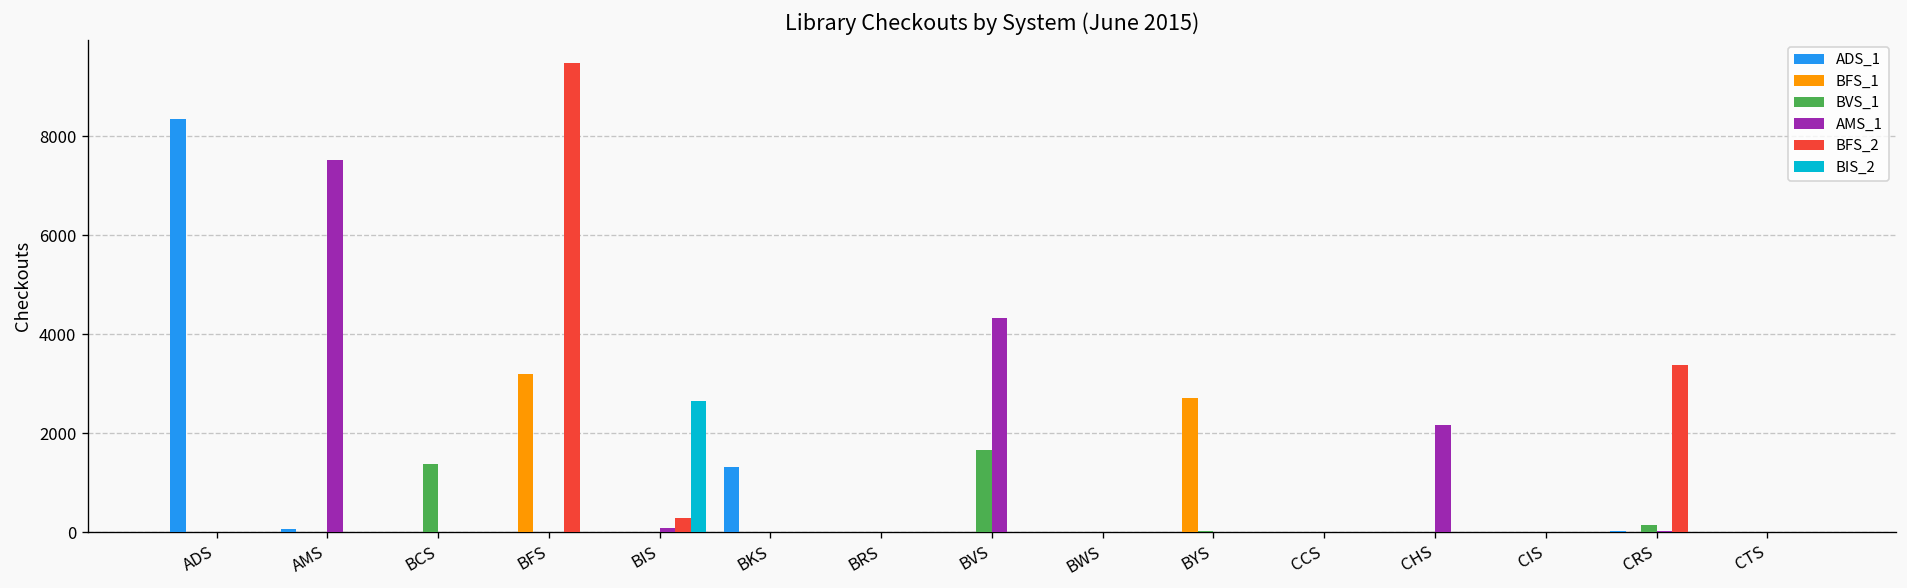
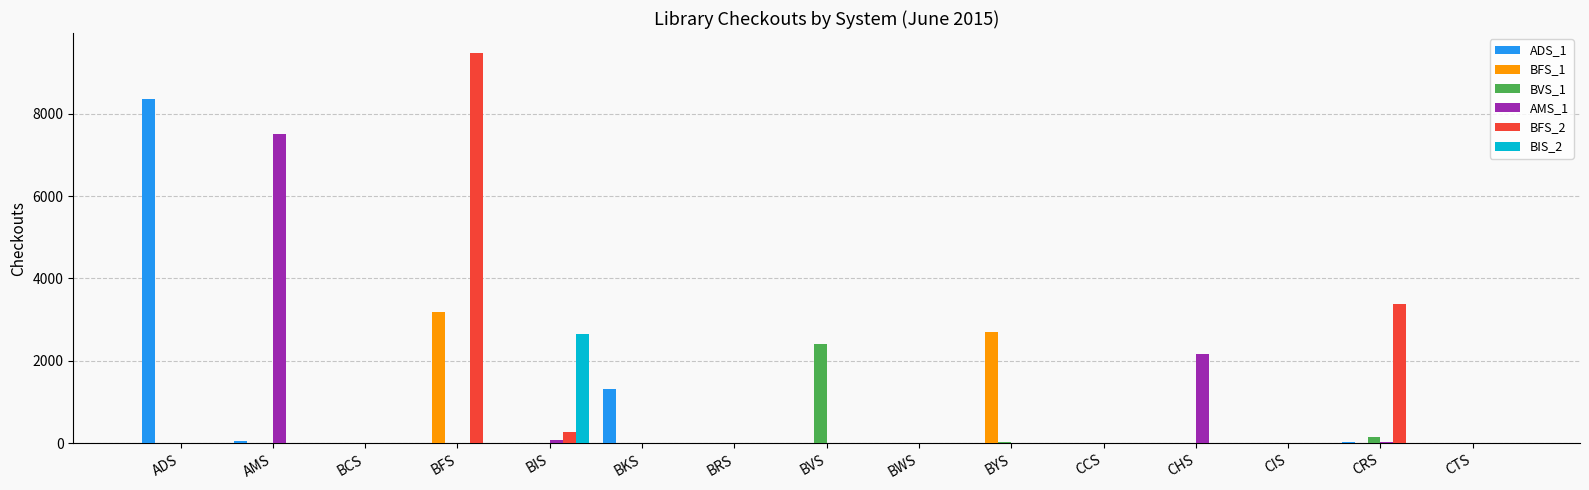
BVS_1, BCS: 1400 -> 0
BVS_1, BVS: 1700 -> 2400
AMS_1, BVS: 4300 -> 0
